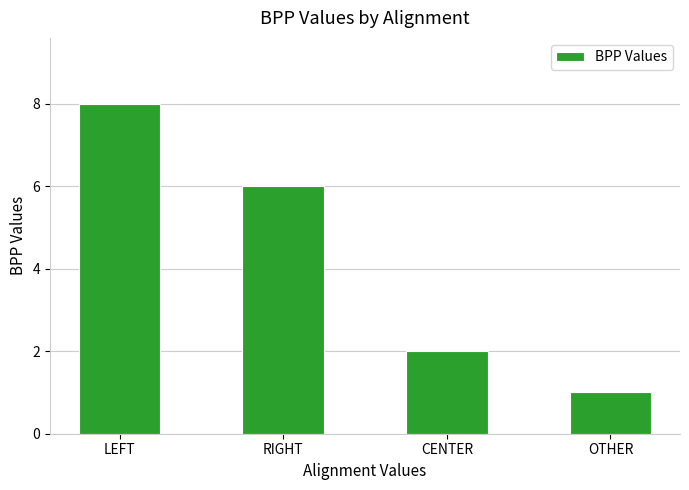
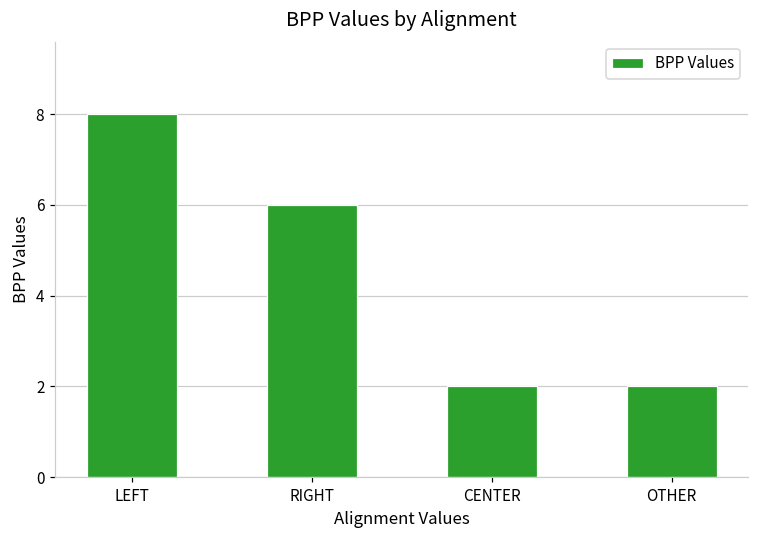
OTHER: 1 -> 2
